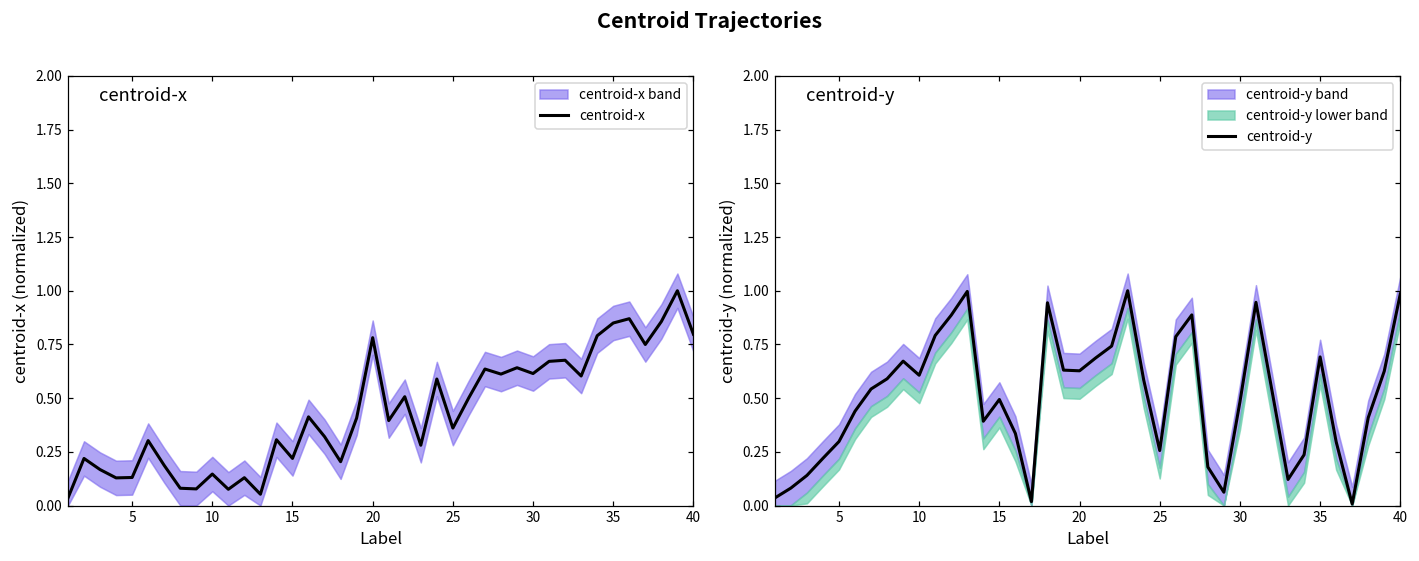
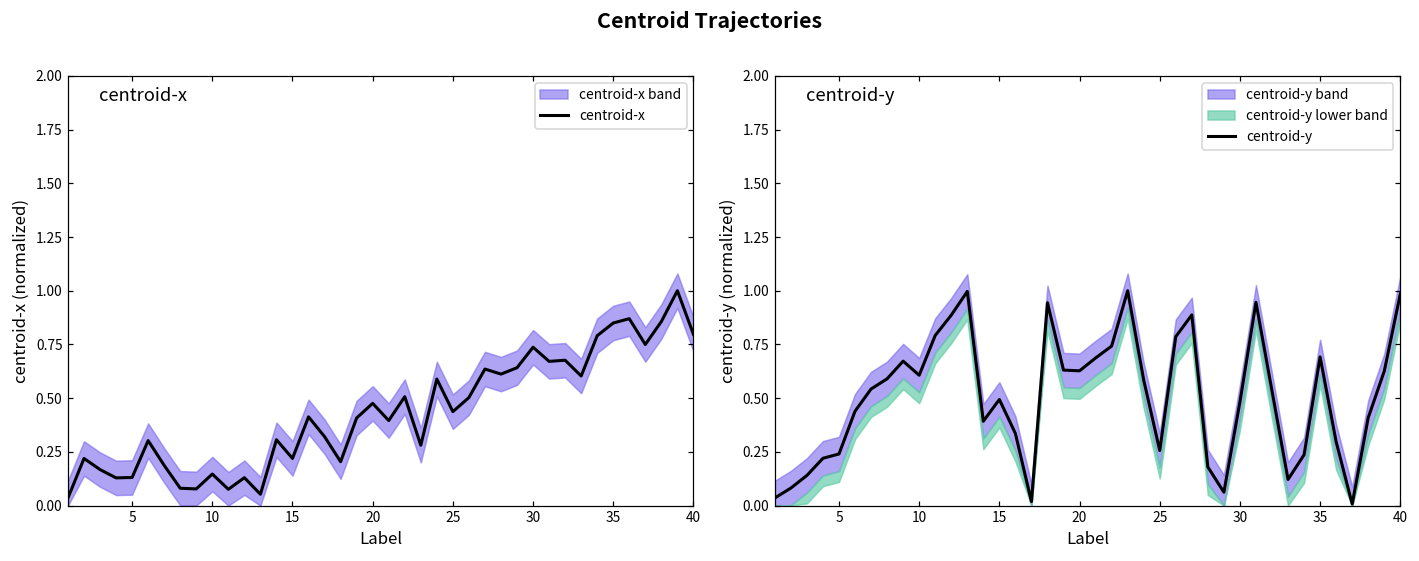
centroid-x, centroid-x, 20: 0.78 -> 0.48
centroid-x, centroid-x, 25: 0.36 -> 0.44
centroid-x, centroid-x, 30: 0.61 -> 0.74
centroid-y, centroid-y, 5: 0.30 -> 0.24
